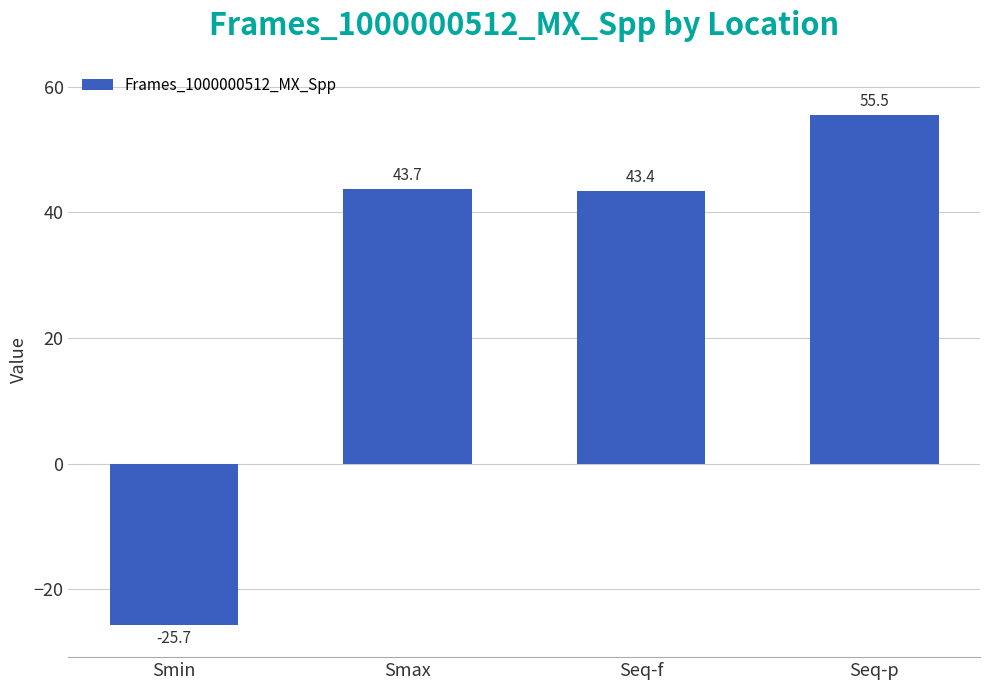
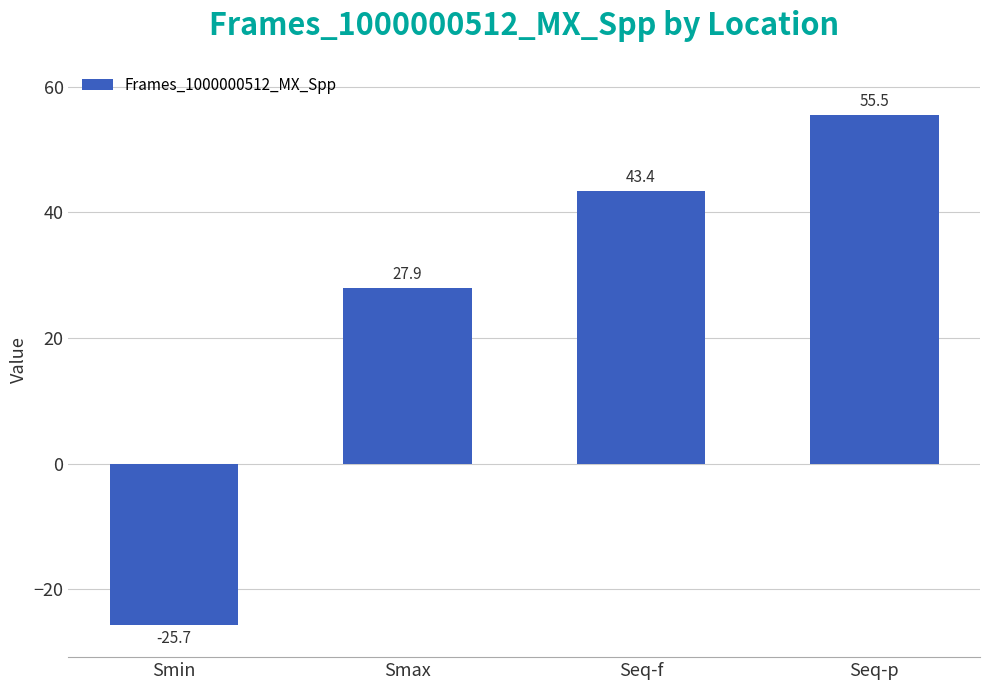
Smax: 43.7 -> 27.9
